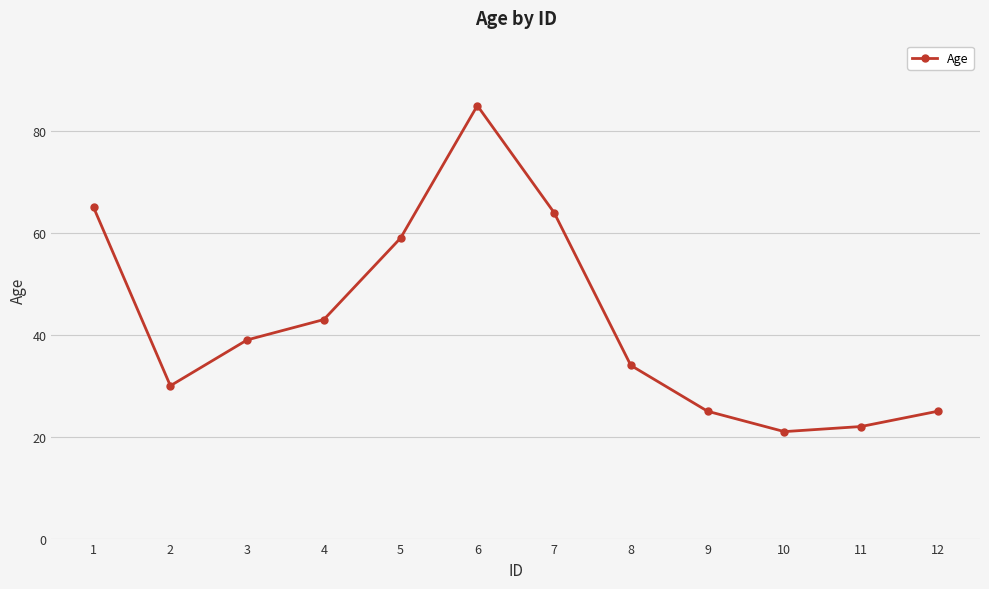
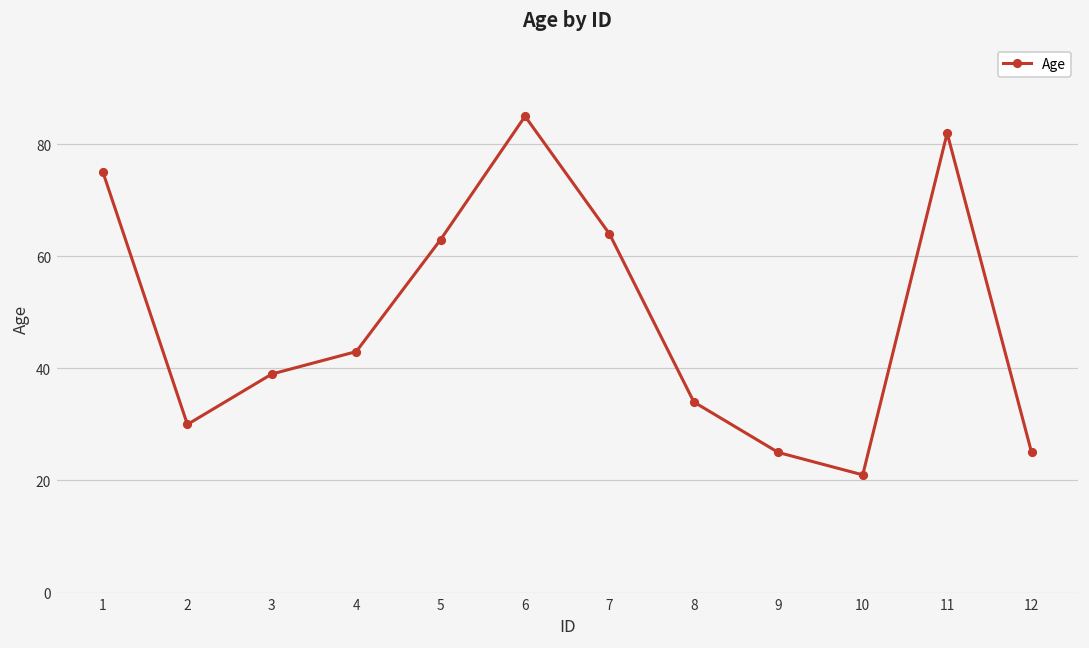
1: 65 -> 75
5: 59 -> 63
11: 22 -> 82
